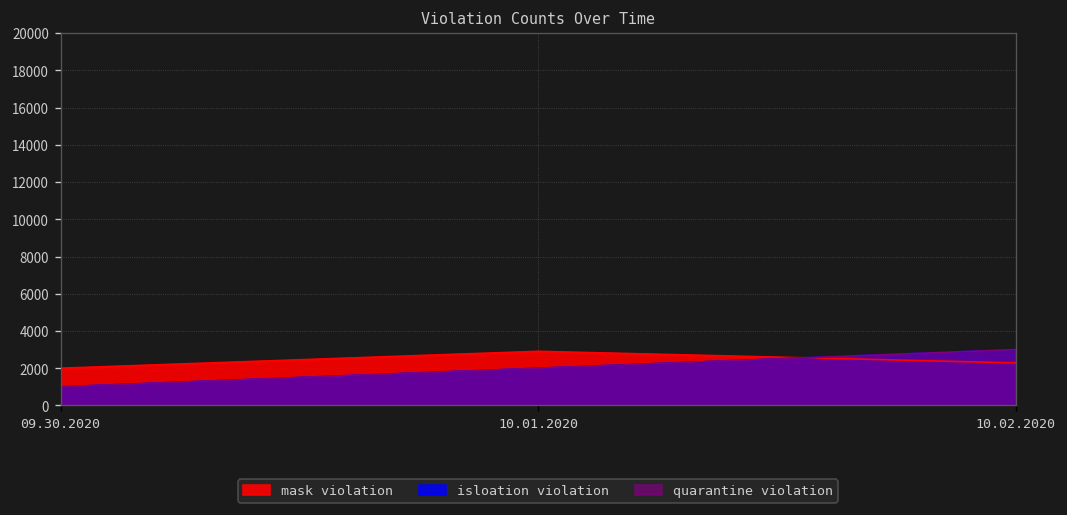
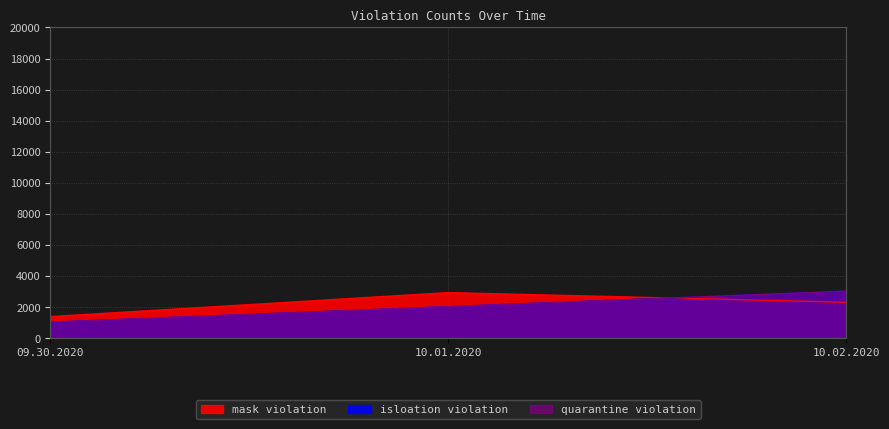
mask violation, 09.30.2020: 2000 -> 1400
